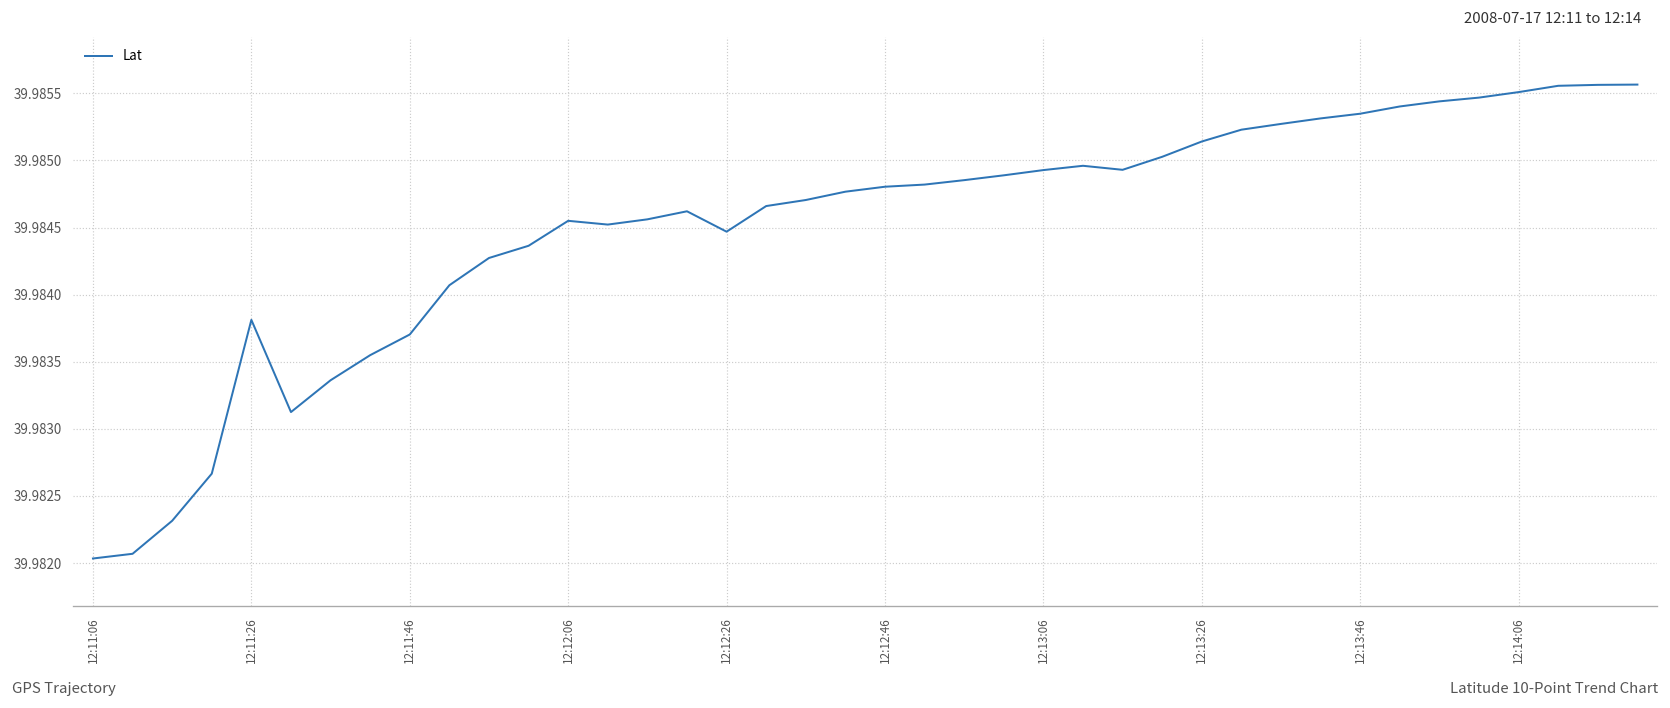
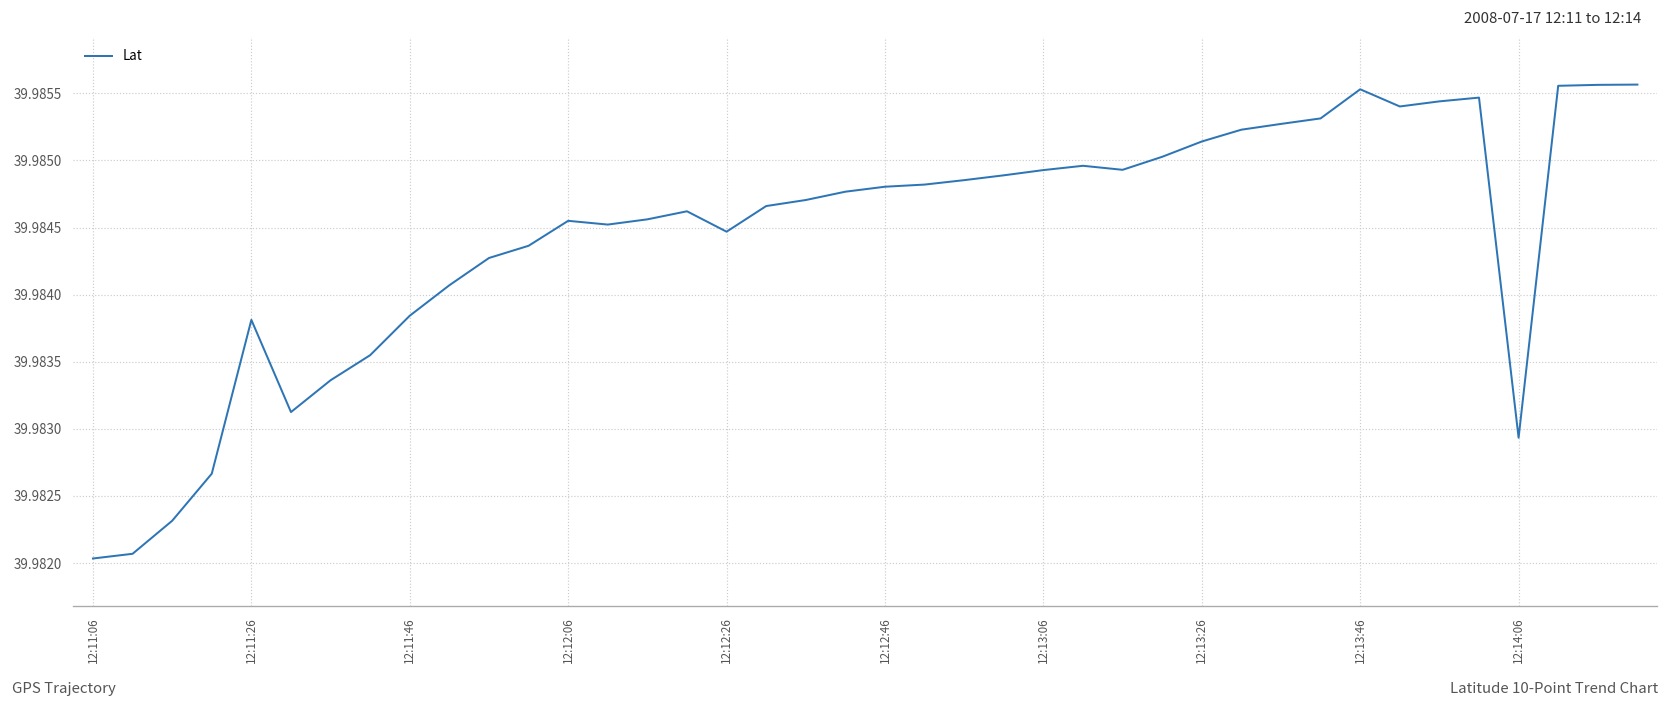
12:11:46: 39.98370 -> 39.98384
12:13:46: 39.98535 -> 39.98553
12:14:06: 39.98551 -> 39.98293
